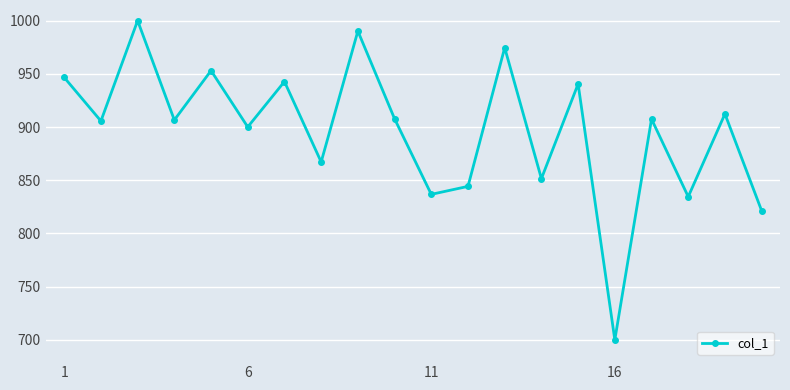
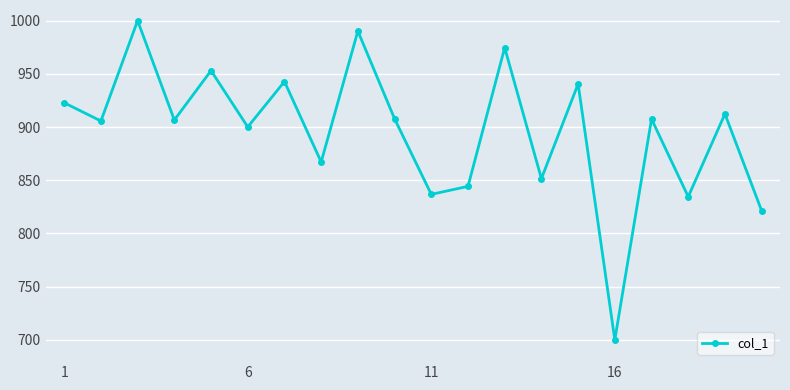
1: 947 -> 923
